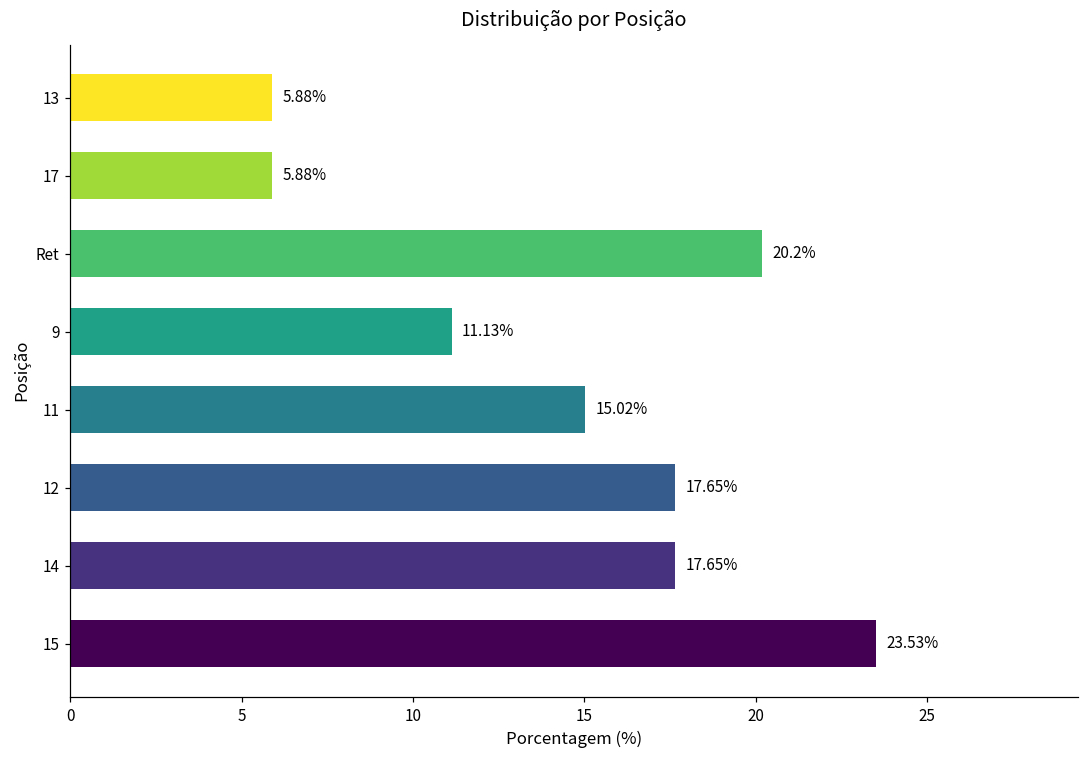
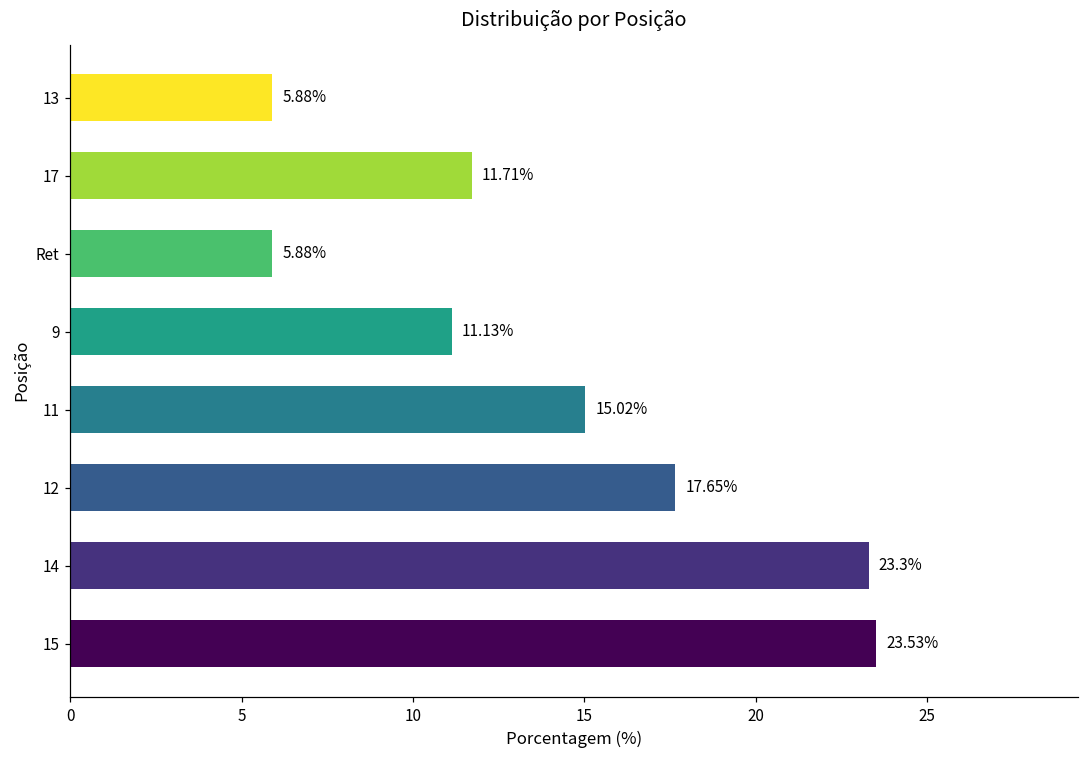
17: 5.88% -> 11.71%
Ret: 20.2% -> 5.88%
14: 17.65% -> 23.3%
